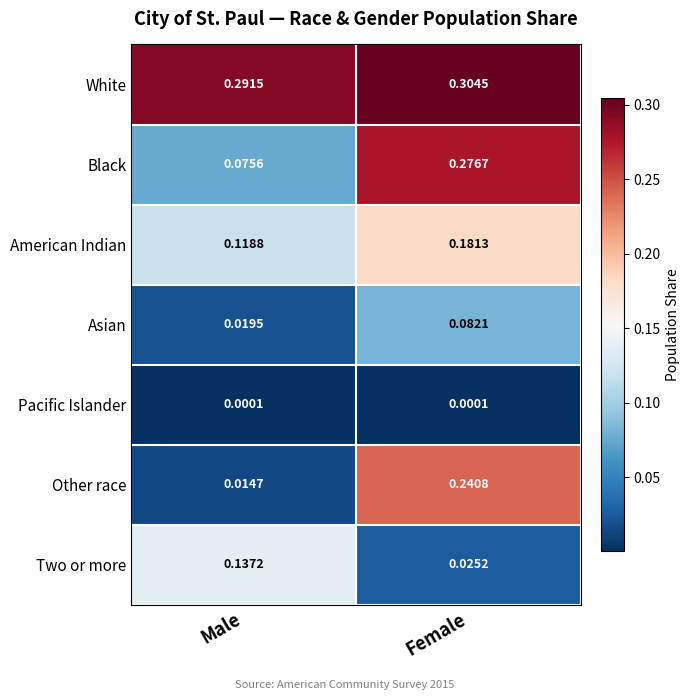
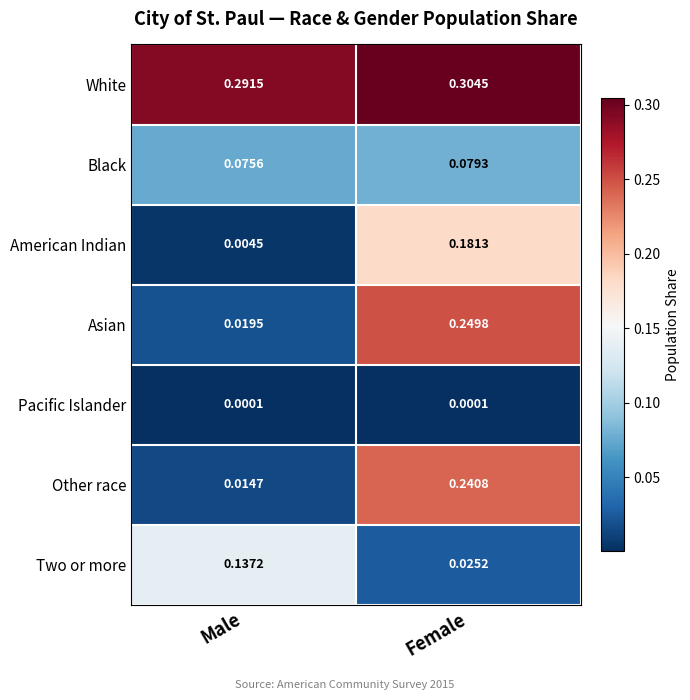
Black, Female: 0.2767 -> 0.0793
American Indian, Male: 0.1188 -> 0.0045
Asian, Female: 0.0821 -> 0.2498
